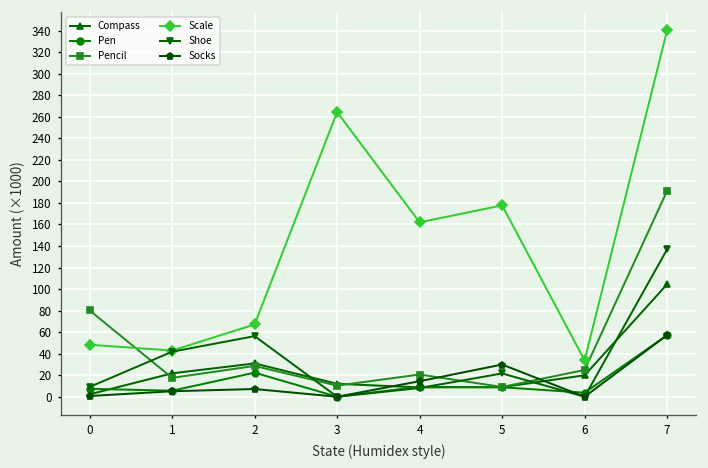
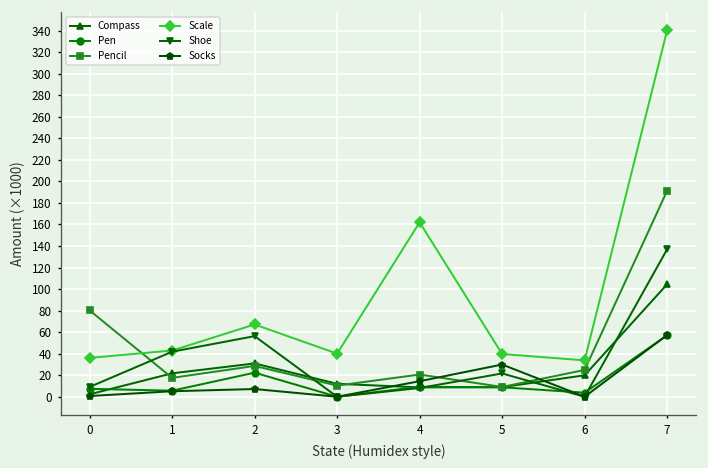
Scale, 0: 50 -> 40
Scale, 3: 260 -> 40
Scale, 5: 180 -> 40
